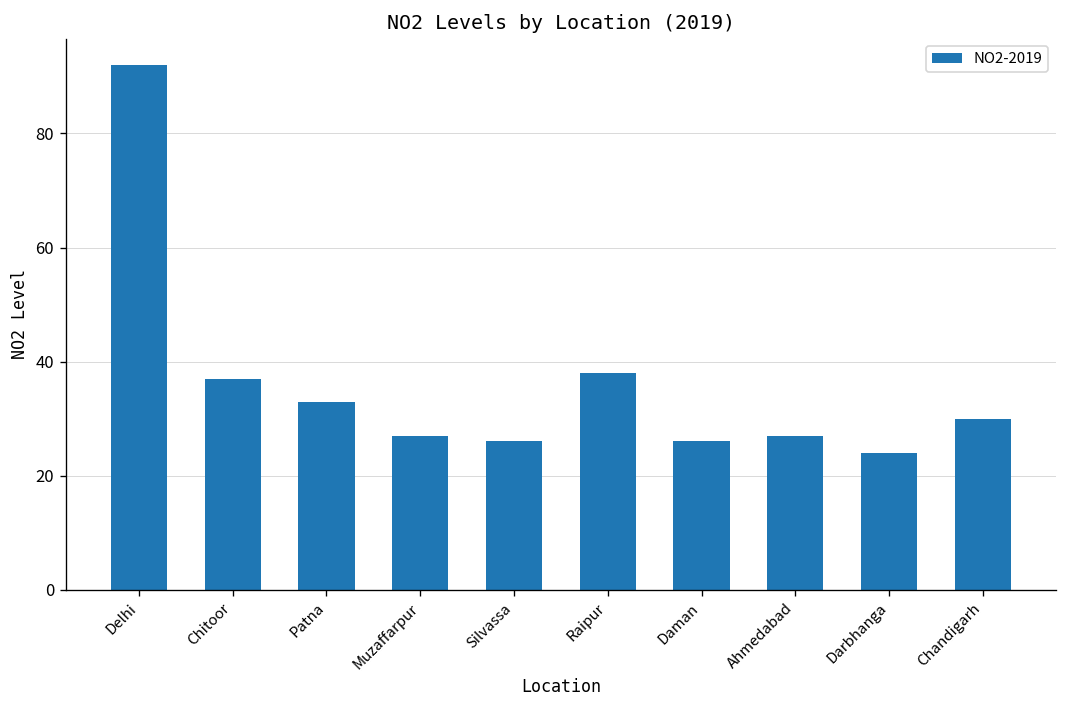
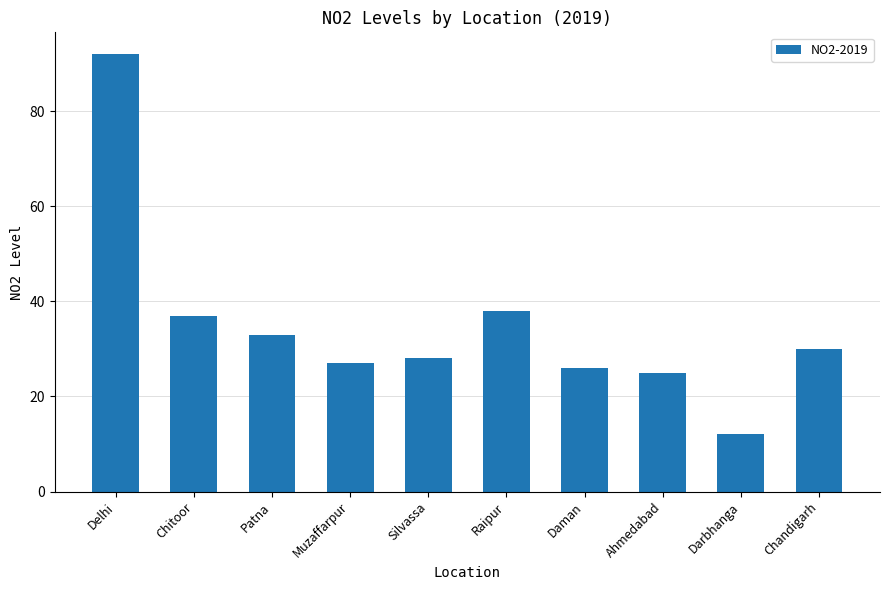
Silvassa: 26 -> 28
Ahmedabad: 27 -> 25
Darbhanga: 24 -> 12
